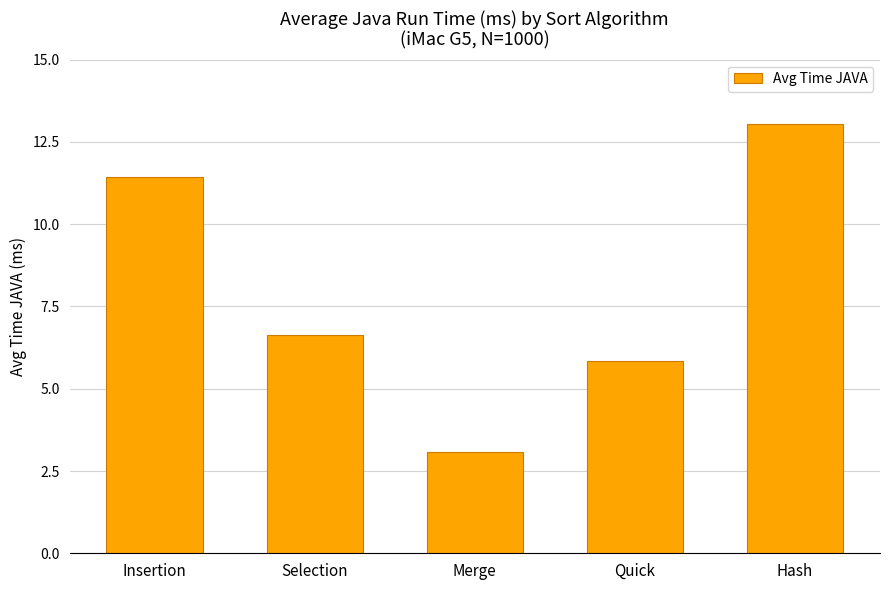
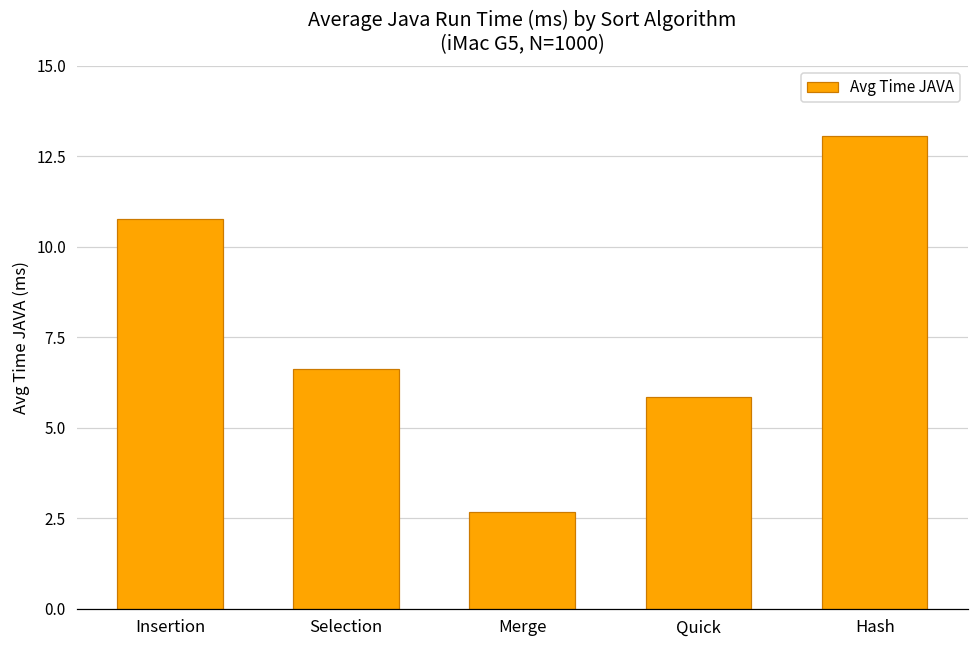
Insertion: 11.4 -> 10.7
Merge: 3.1 -> 2.7
